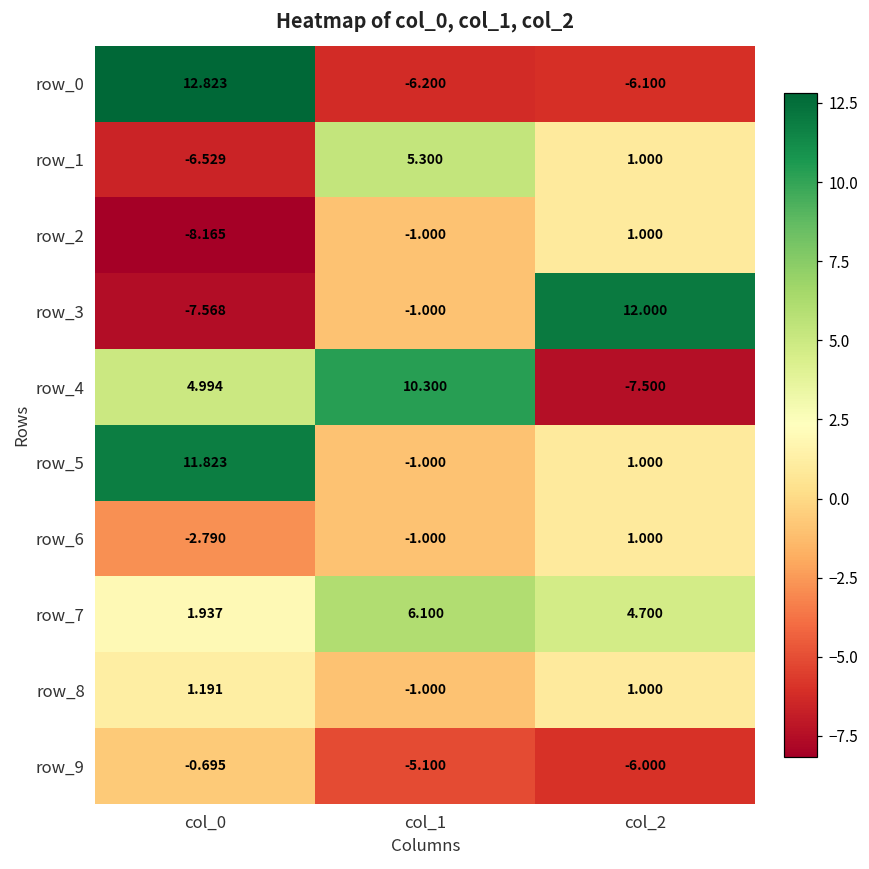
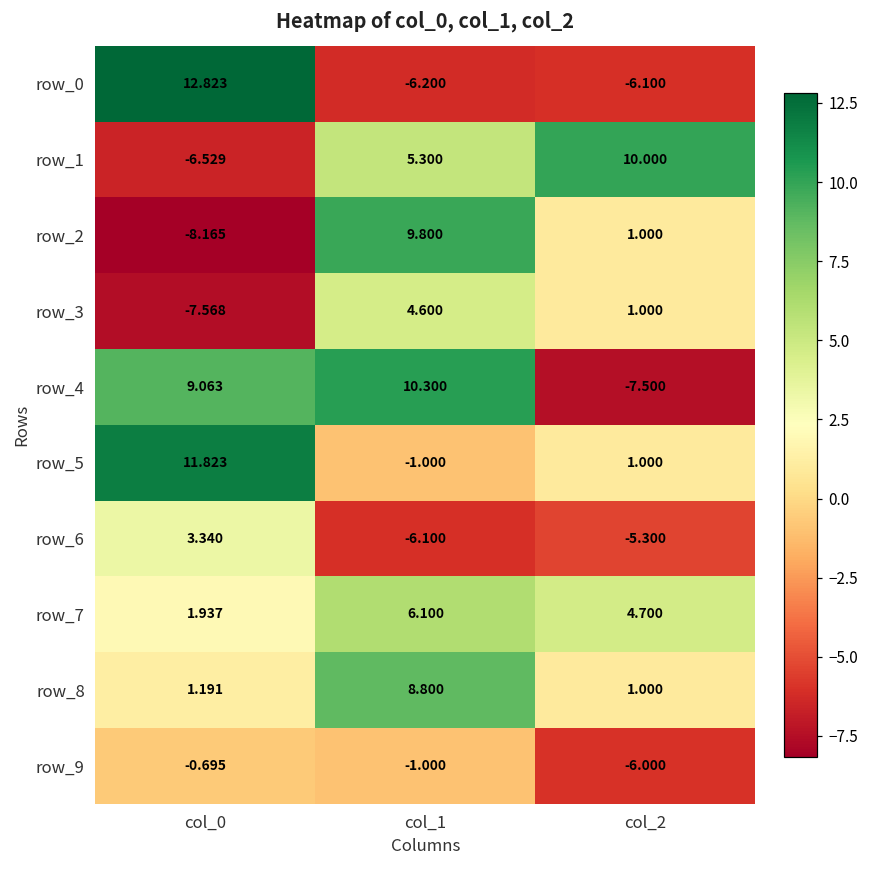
row_1, col_2: 1.000 -> 10.000
row_2, col_1: -1.000 -> 9.800
row_3, col_1: -1.000 -> 4.600
row_3, col_2: 12.000 -> 1.000
row_4, col_0: 4.994 -> 9.063
row_6, col_0: -2.790 -> 3.340
row_6, col_1: -1.000 -> -6.100
row_6, col_2: 1.000 -> -5.300
row_8, col_1: -1.000 -> 8.800
row_9, col_1: -5.100 -> -1.000
